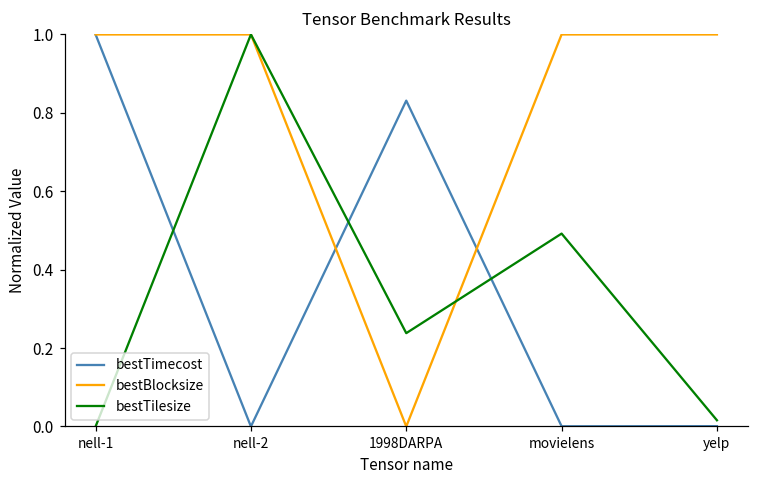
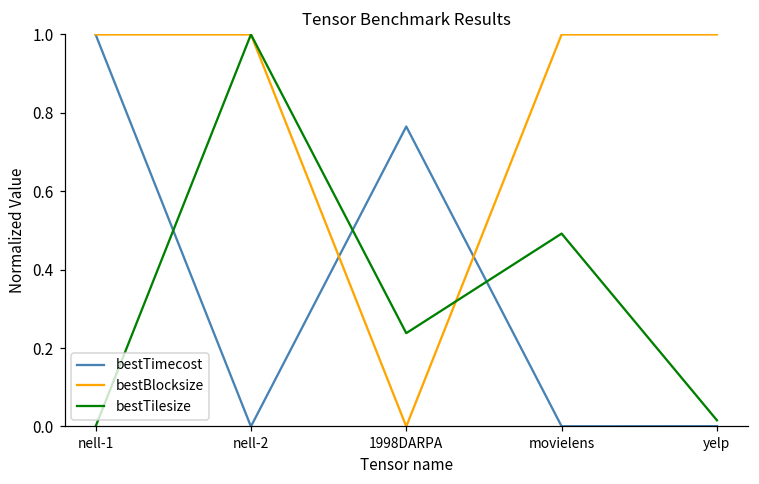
bestTimecost, 1998DARPA: 0.83 -> 0.77
